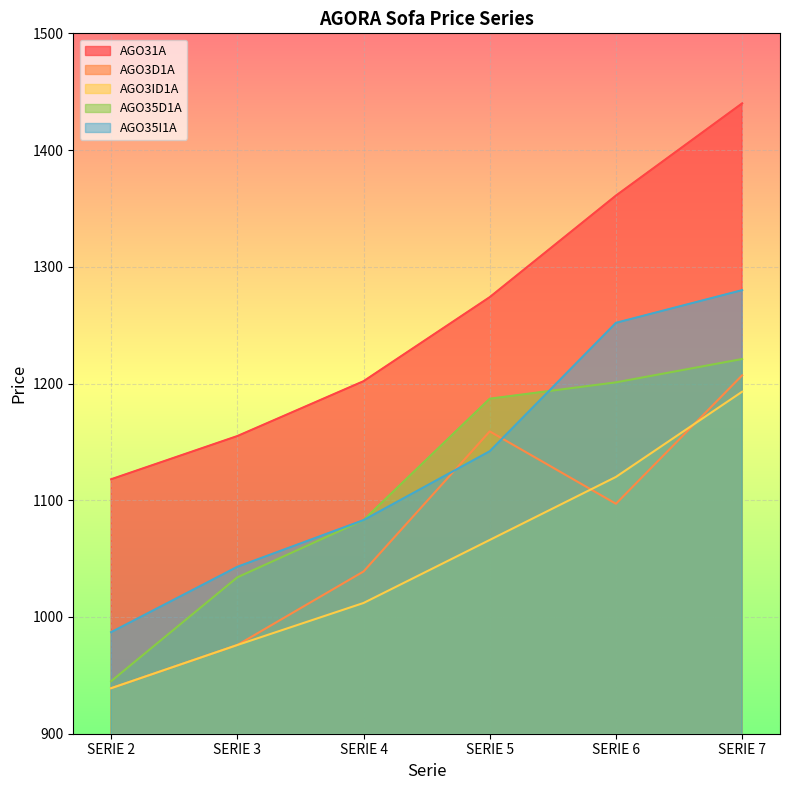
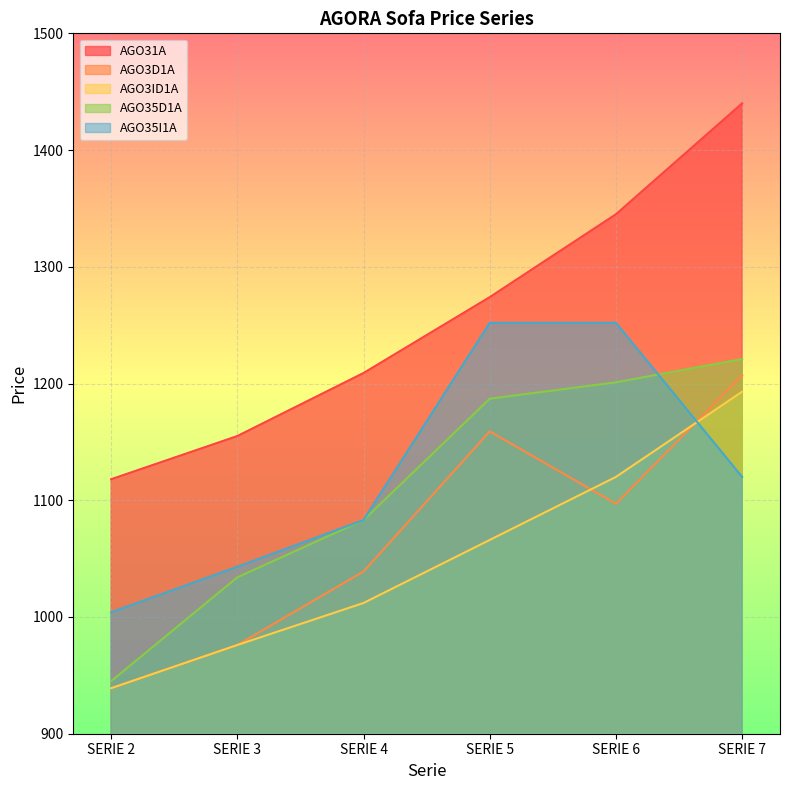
AGO35I1A, SERIE 2: 987 -> 1004
AGO31A, SERIE 4: 1202 -> 1209
AGO35I1A, SERIE 5: 1142 -> 1252
AGO31A, SERIE 6: 1361 -> 1345
AGO35I1A, SERIE 7: 1280 -> 1120
